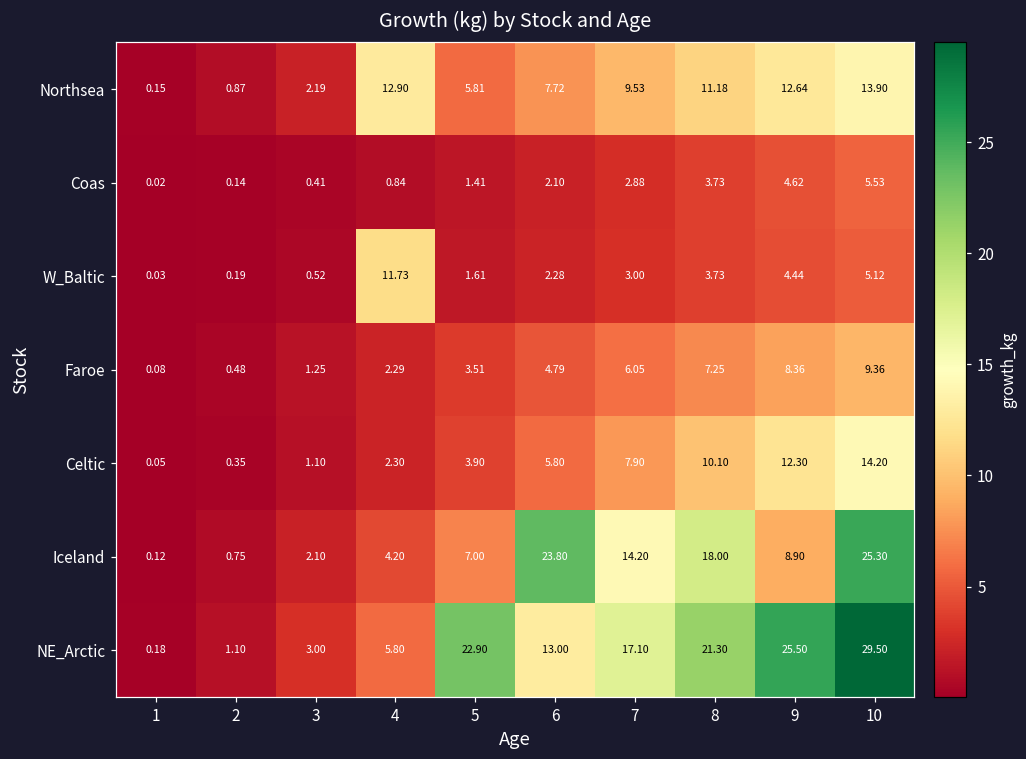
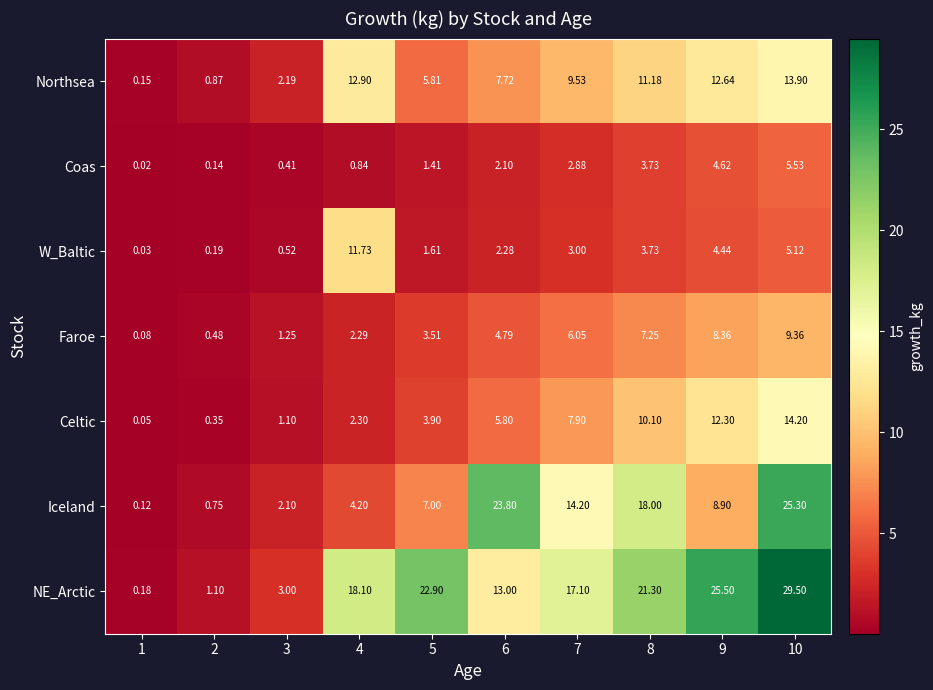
NE_Arctic, 4: 5.80 -> 18.10
